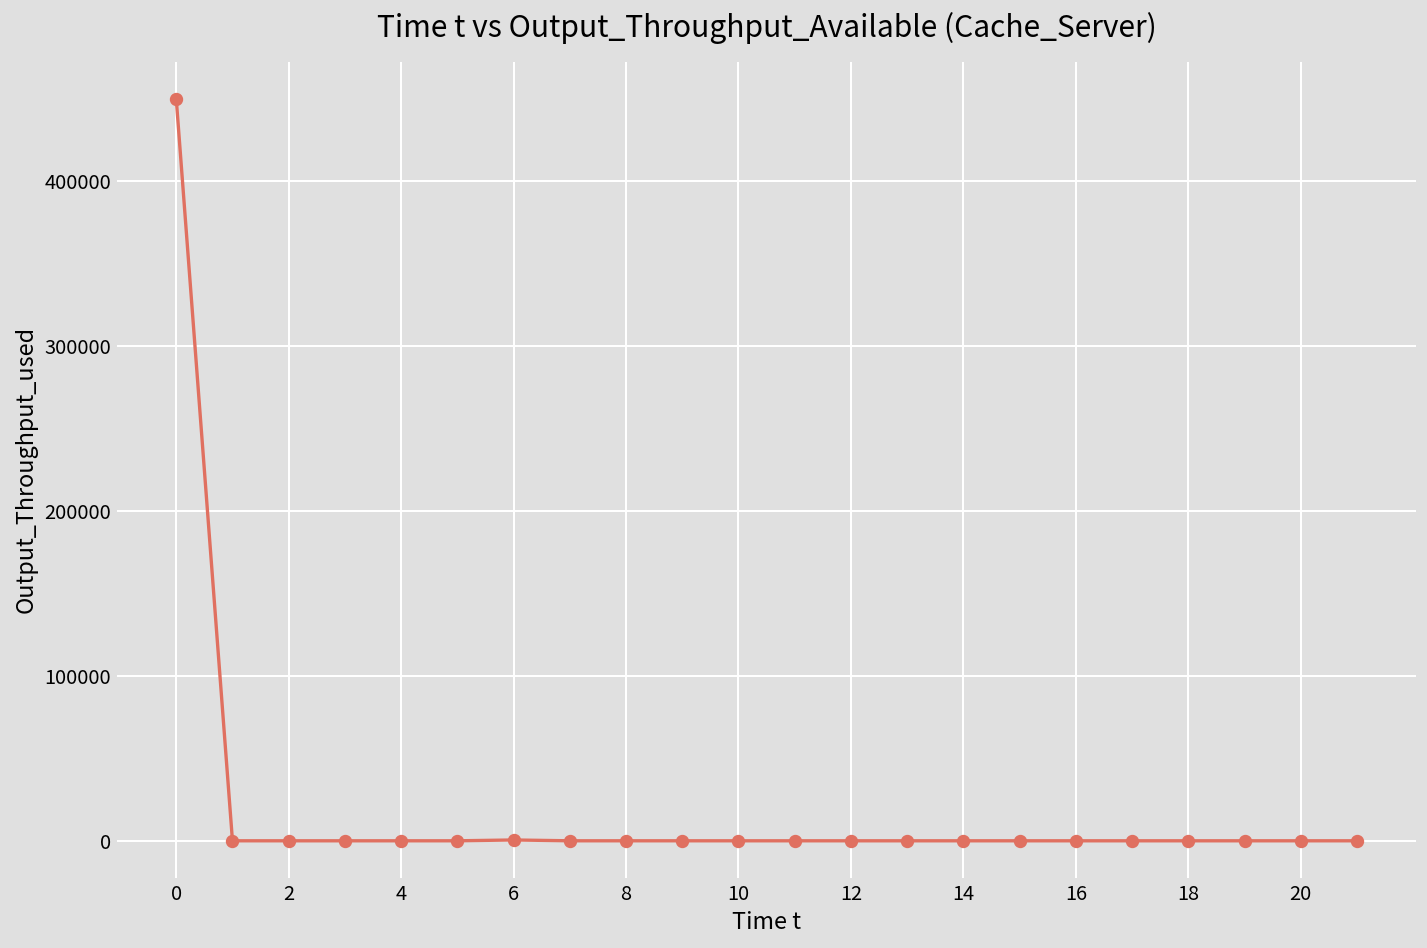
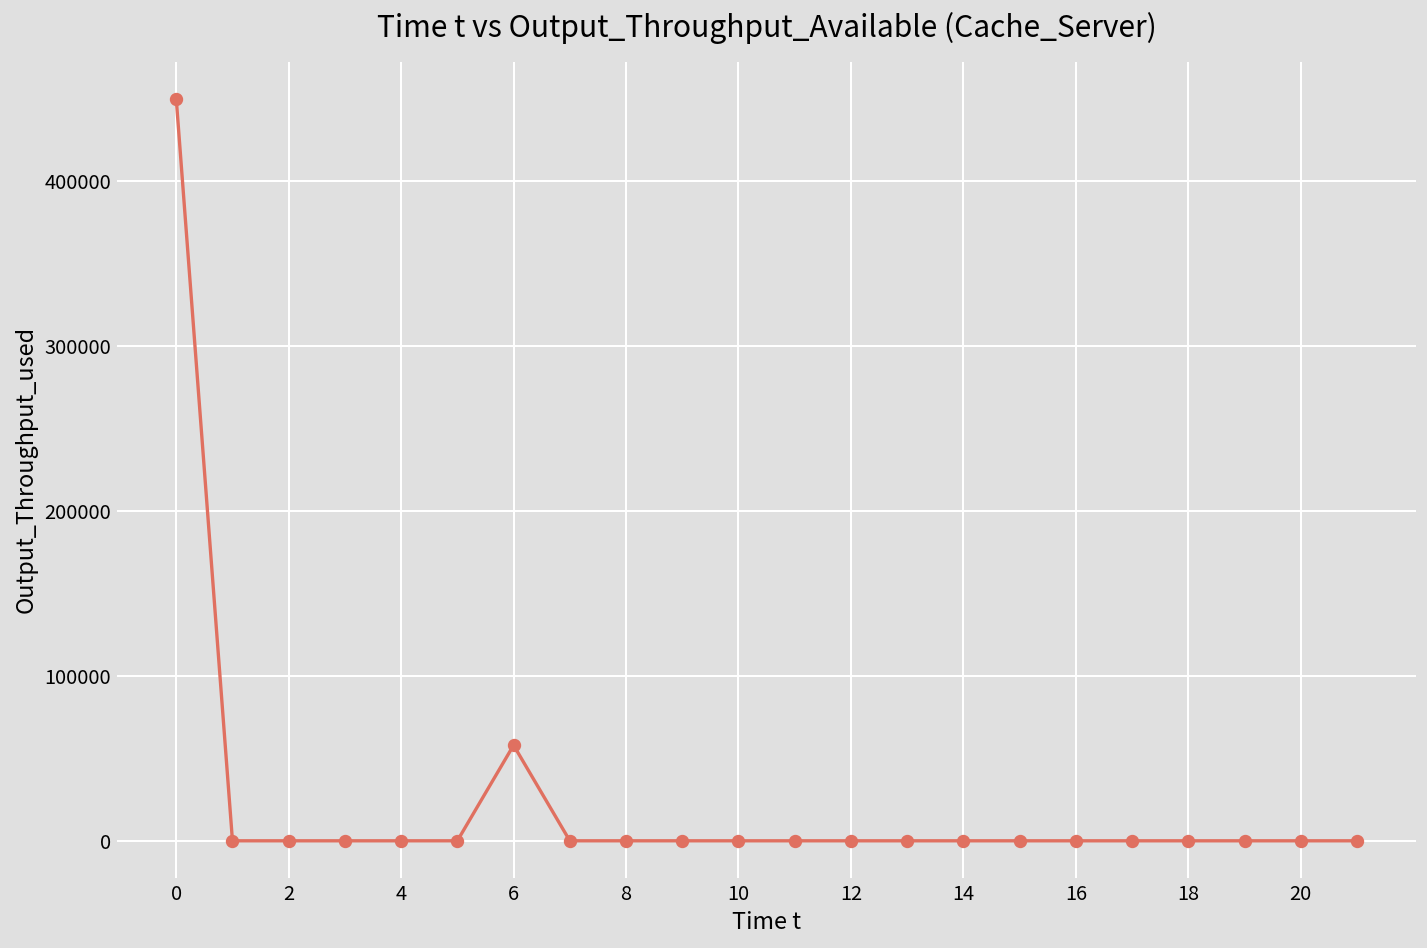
6: 1000 -> 58000
